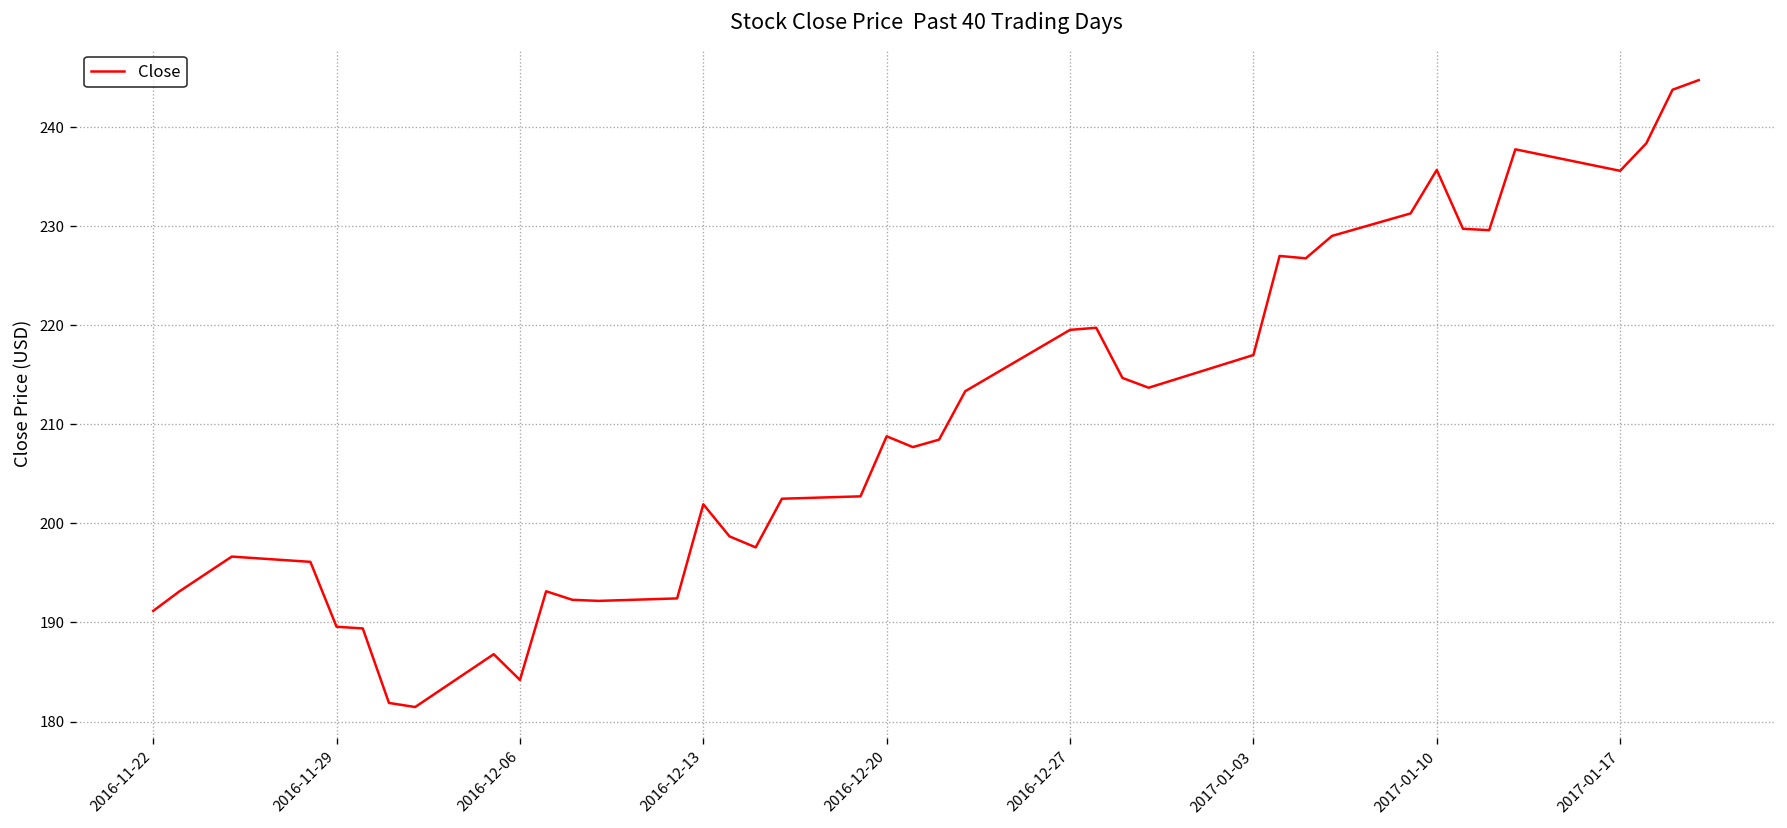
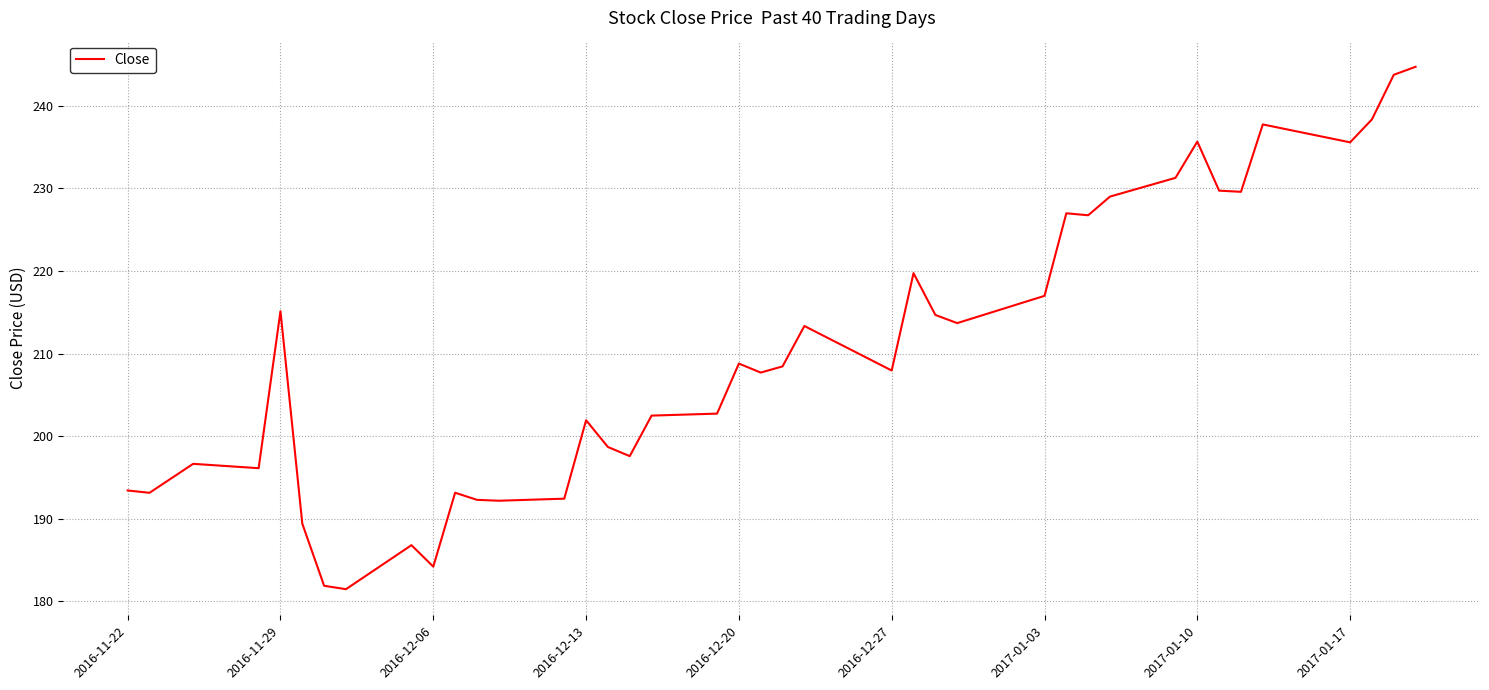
2016-11-22: 191 -> 193
2016-11-29: 190 -> 215
2016-12-27: 220 -> 208
